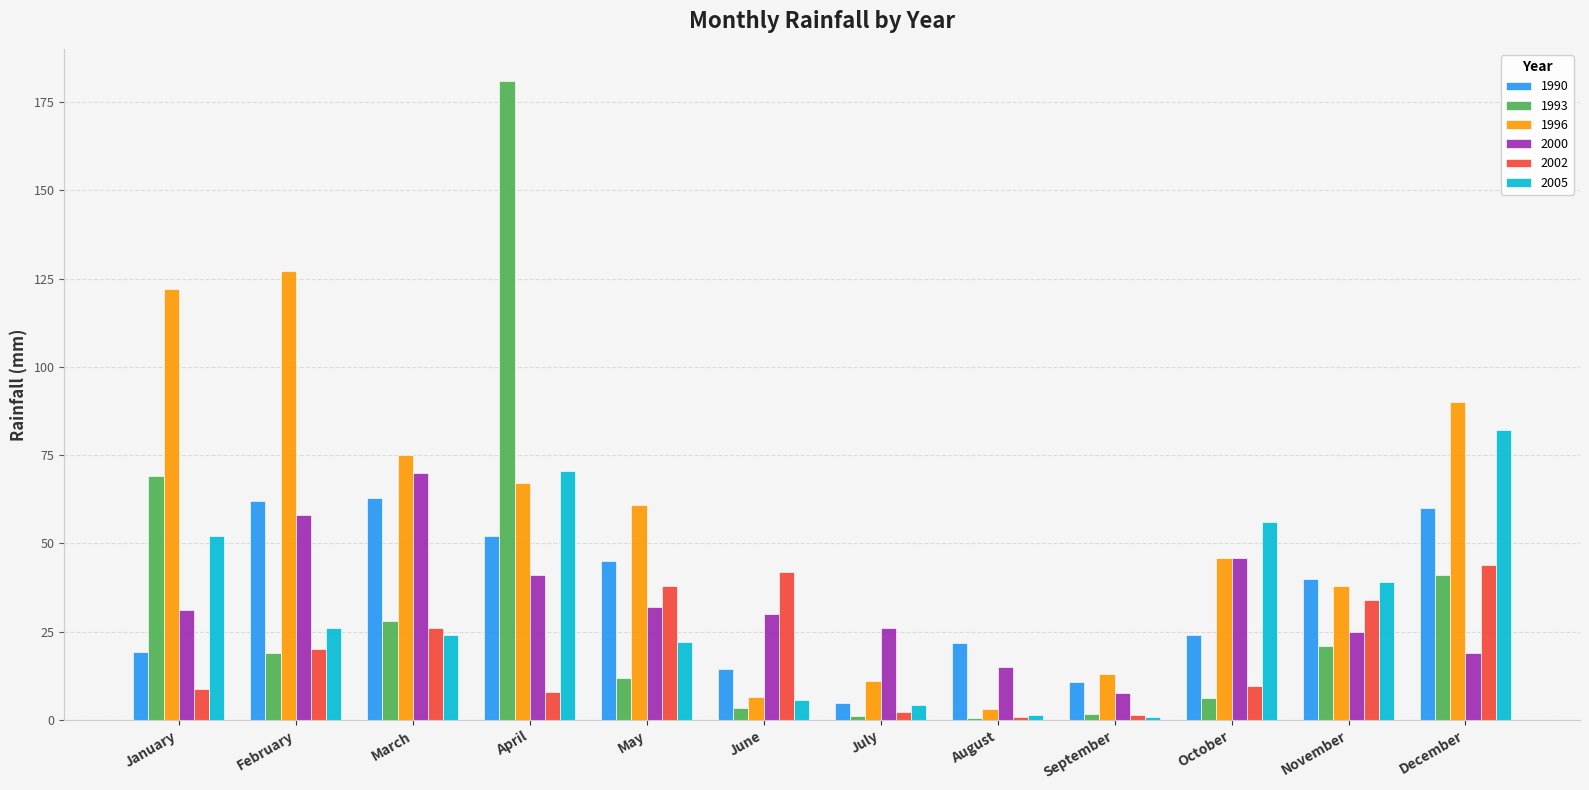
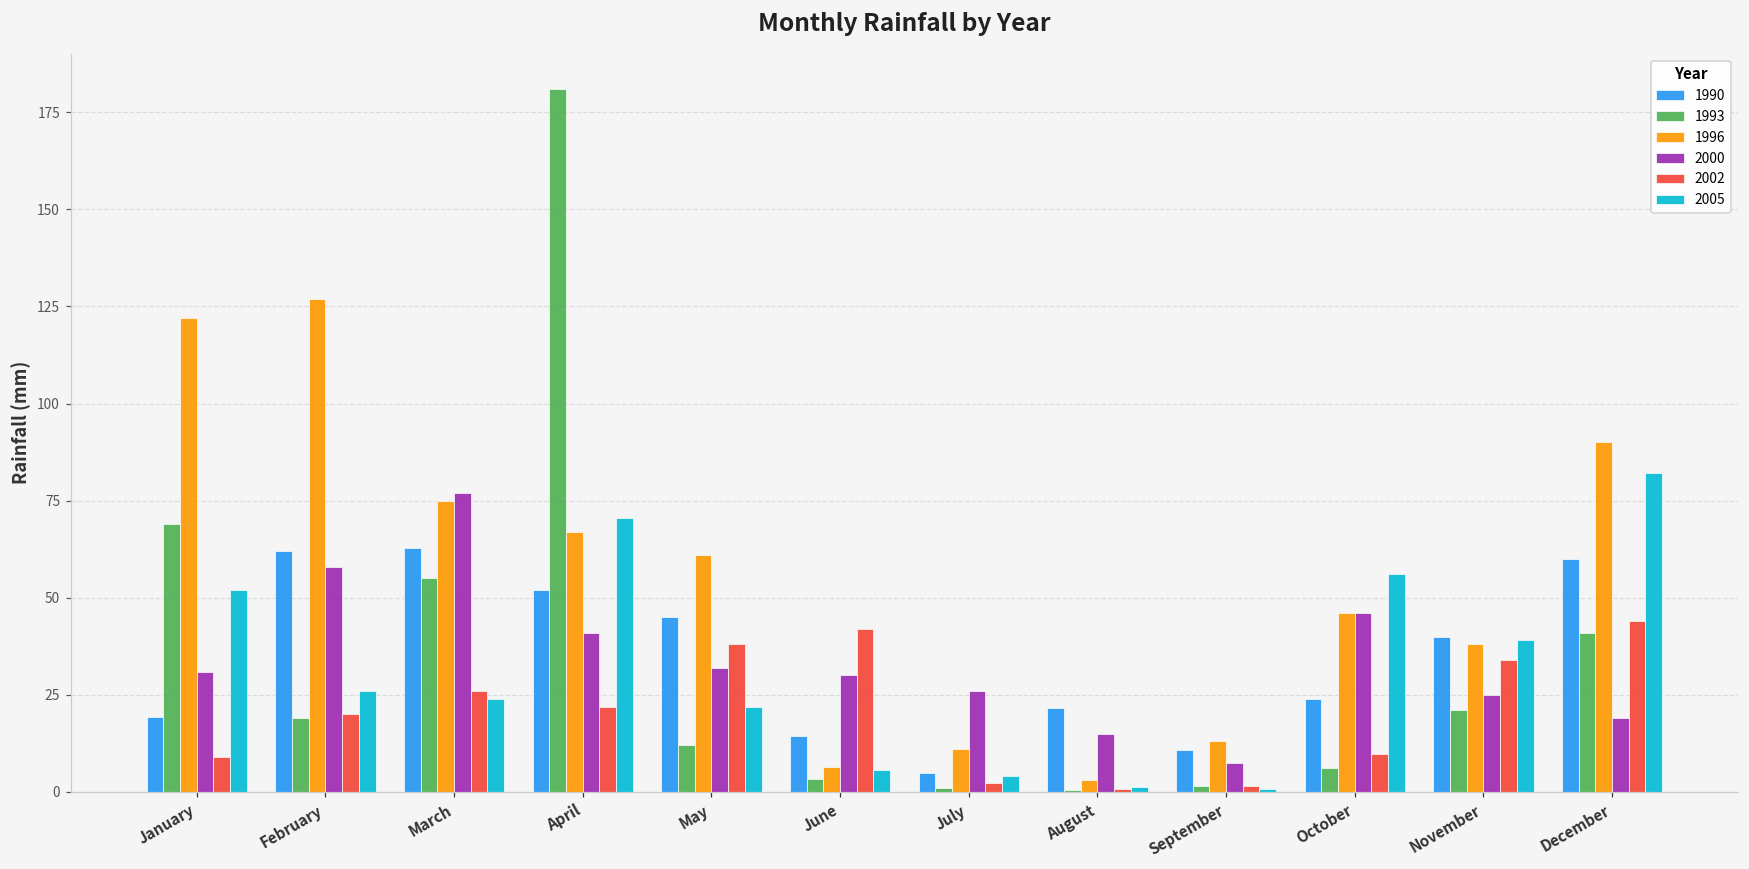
1993, March: 28 -> 55
2000, March: 70 -> 77
2002, April: 8 -> 22
